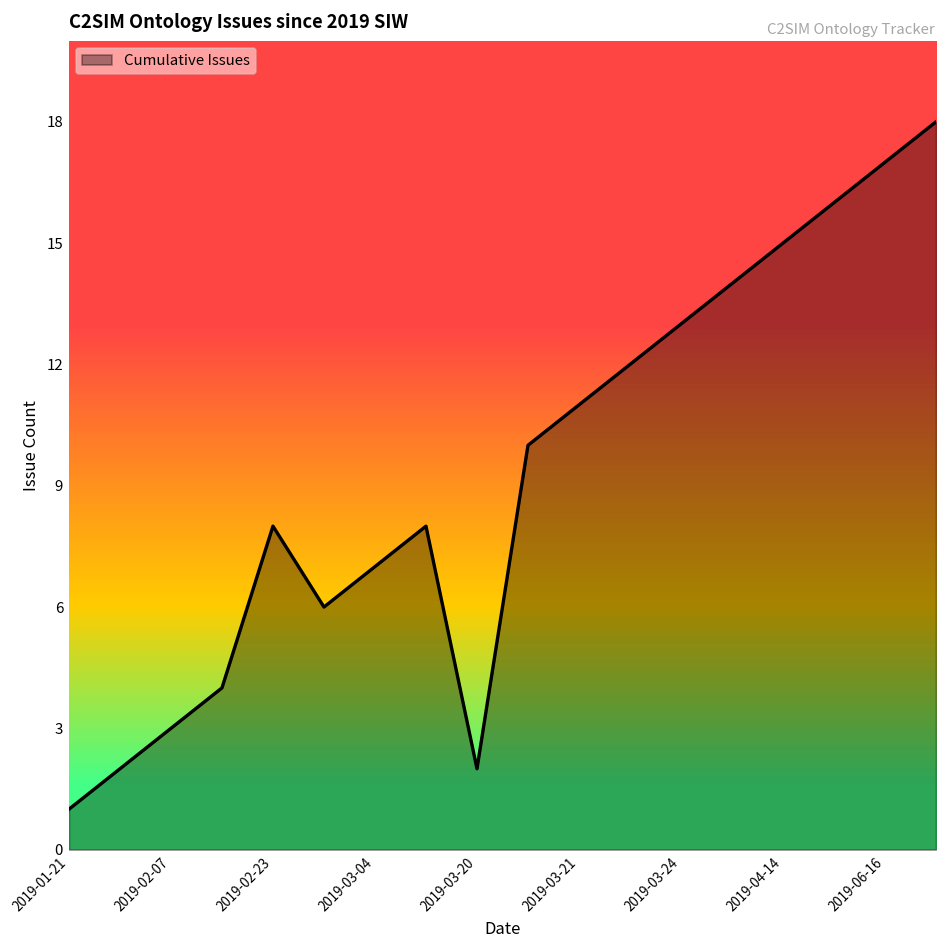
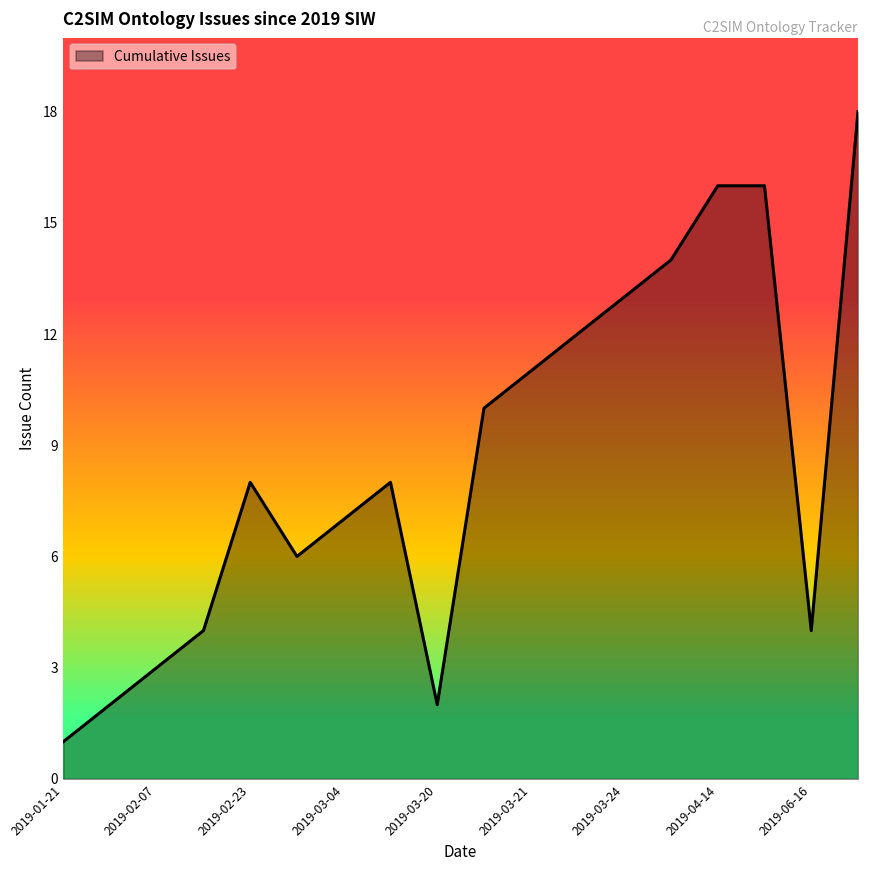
2019-04-14: 15 -> 16
2019-06-16: 17 -> 4
